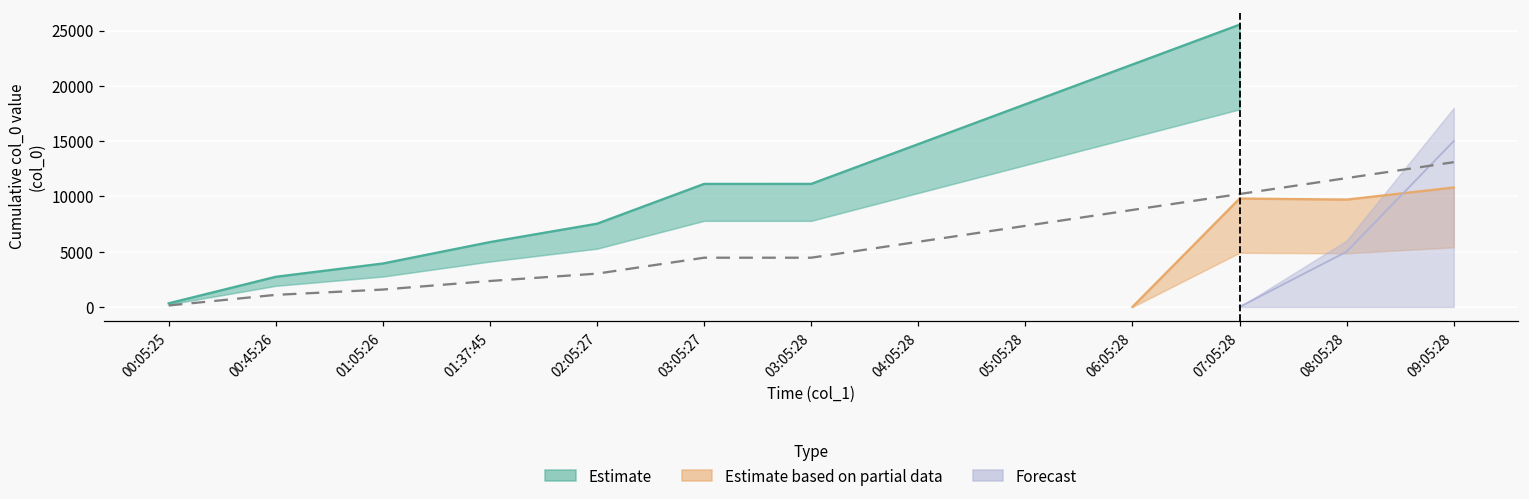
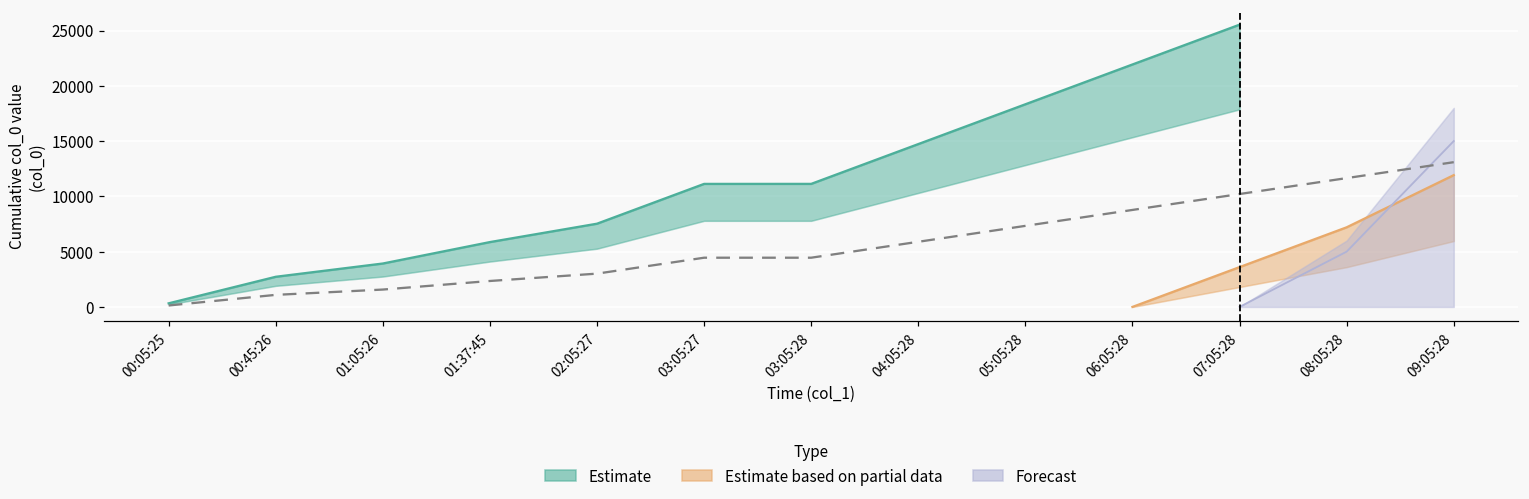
Estimate based on partial data, 07:05:28: 9800 -> 3600
Estimate based on partial data, 08:05:28: 9700 -> 7200
Estimate based on partial data, 09:05:28: 10800 -> 11900
